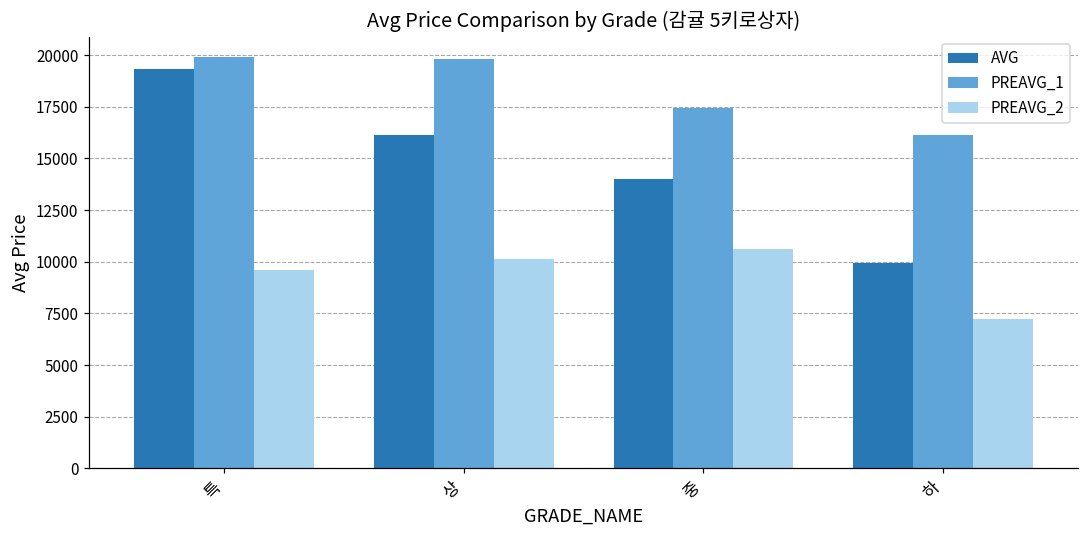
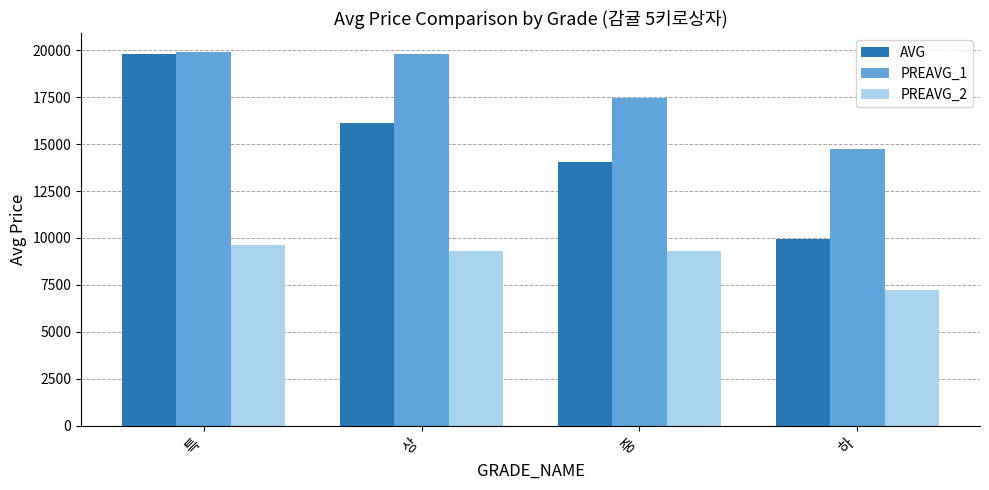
AVG, 특: 19300 -> 19800
PREAVG_2, 상: 10200 -> 9300
PREAVG_2, 중: 10600 -> 9300
PREAVG_1, 하: 16100 -> 14700
